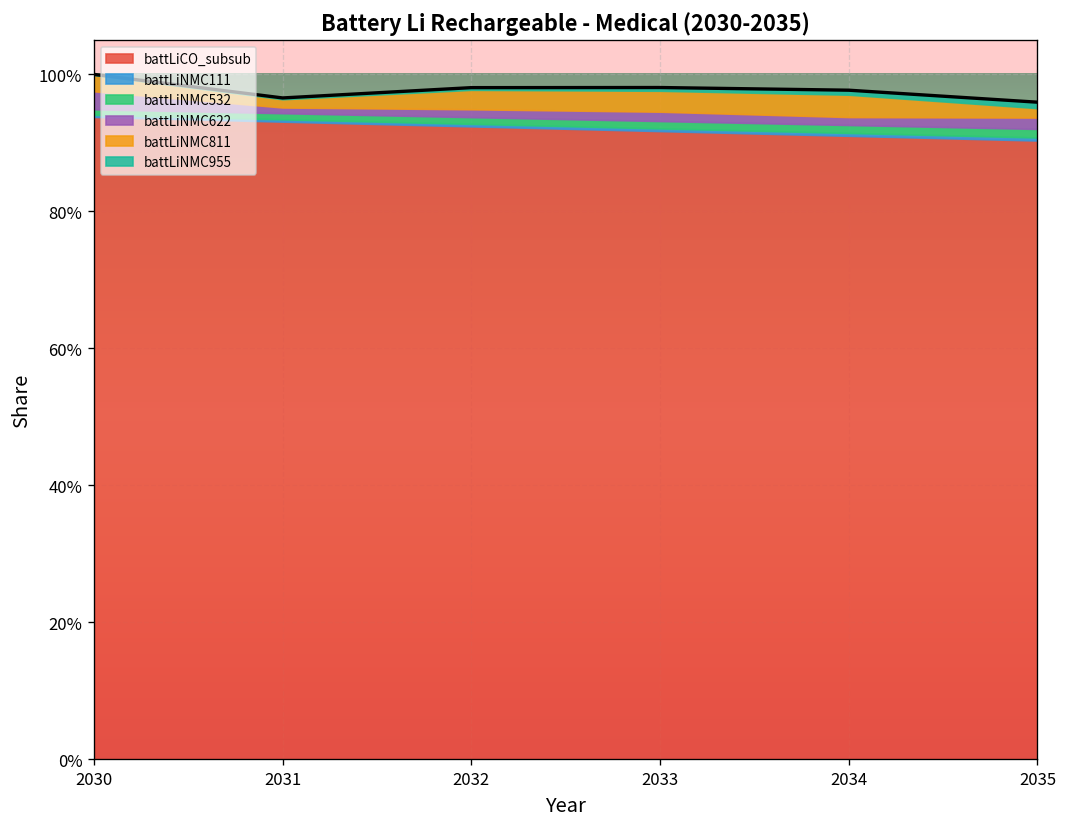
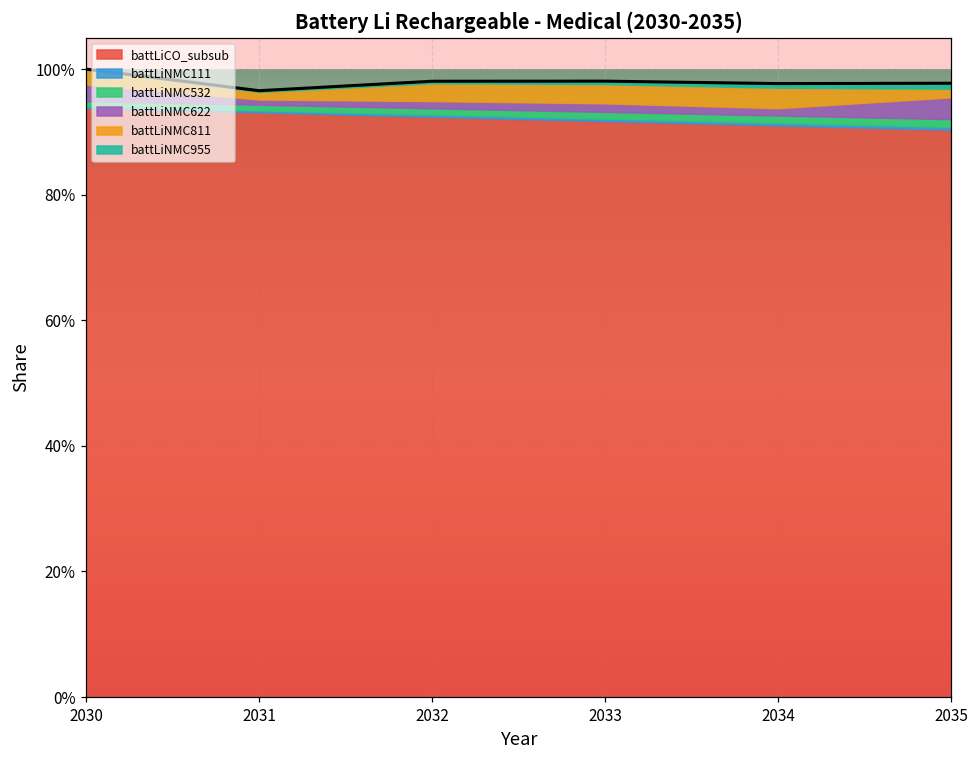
battLiNMC622, 2035: 2% -> 3%
